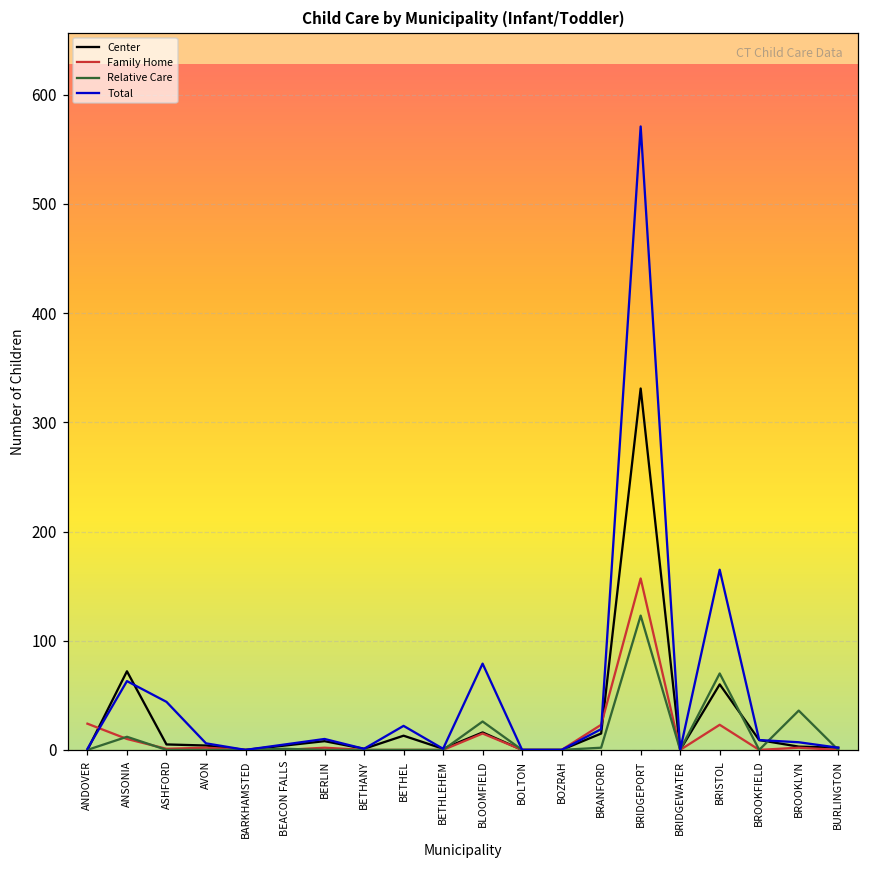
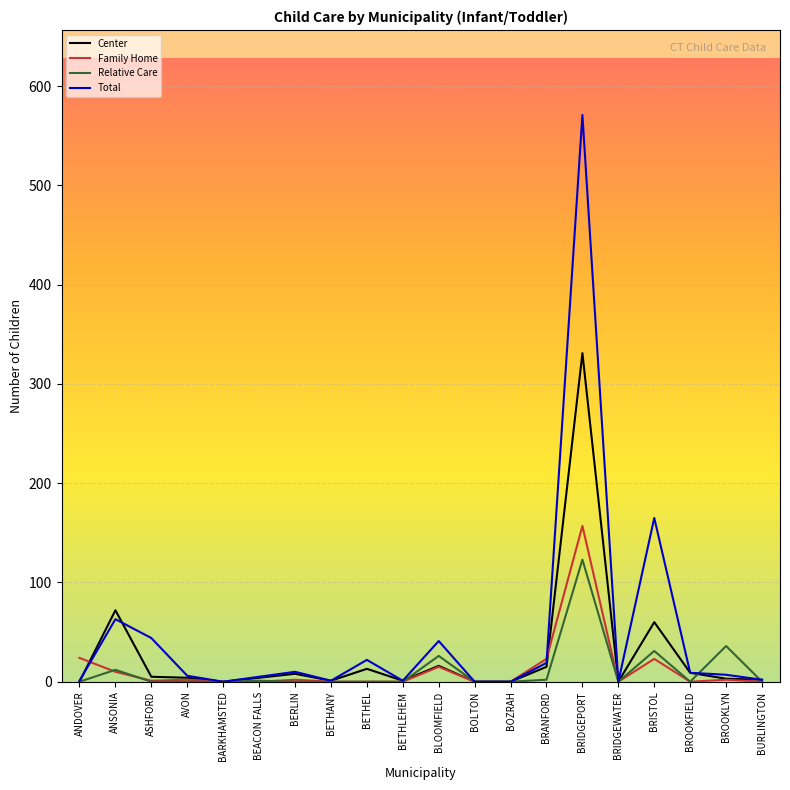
Total, BLOOMFIELD: 80 -> 40
Relative Care, BRISTOL: 70 -> 30
